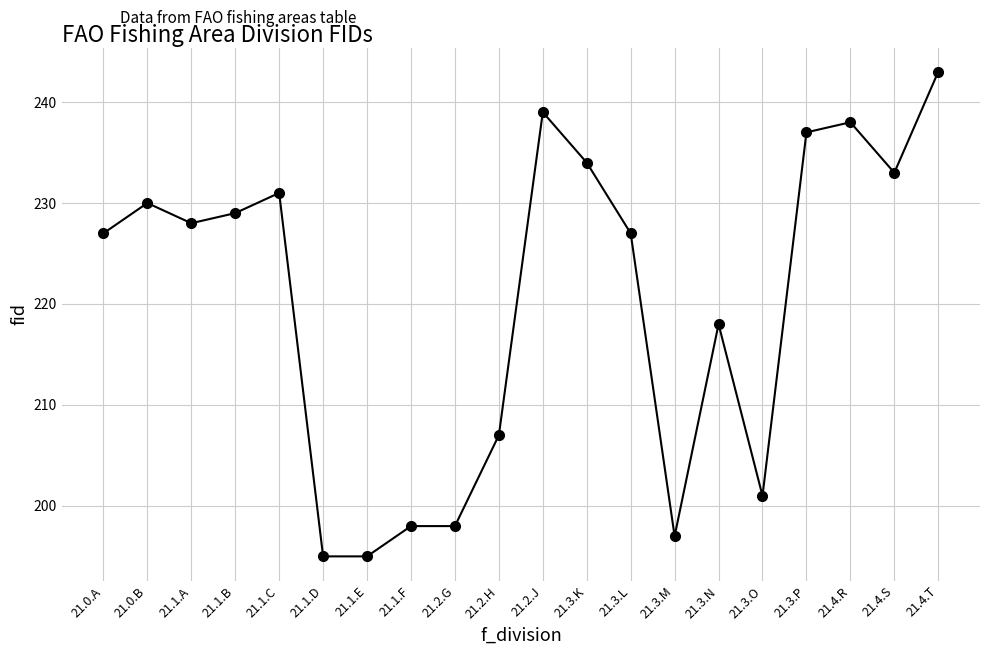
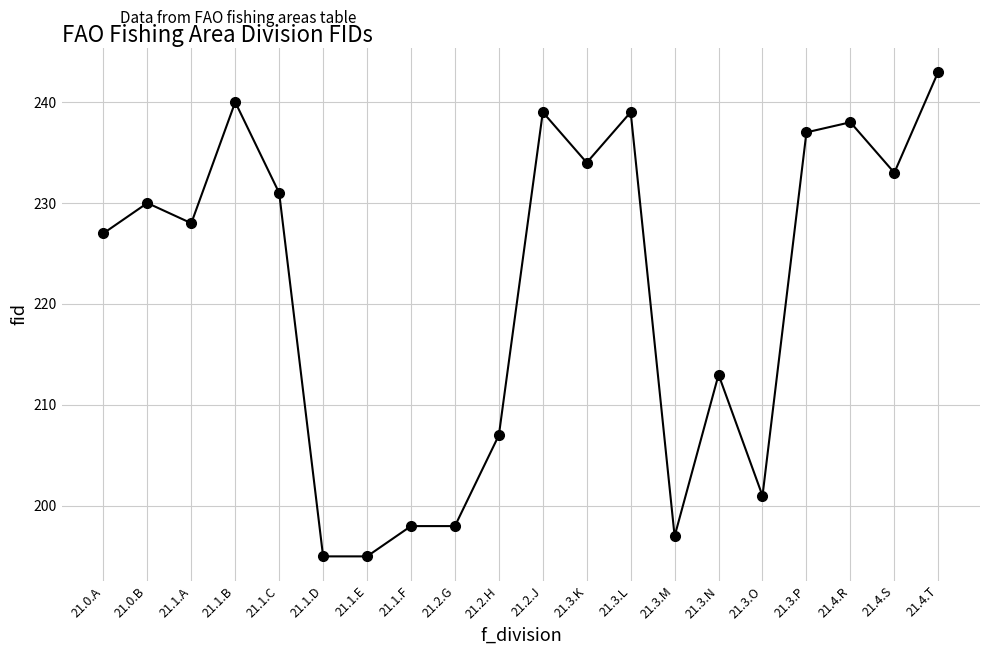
21.1.B: 229 -> 240
21.3.L: 227 -> 239
21.3.N: 218 -> 213
